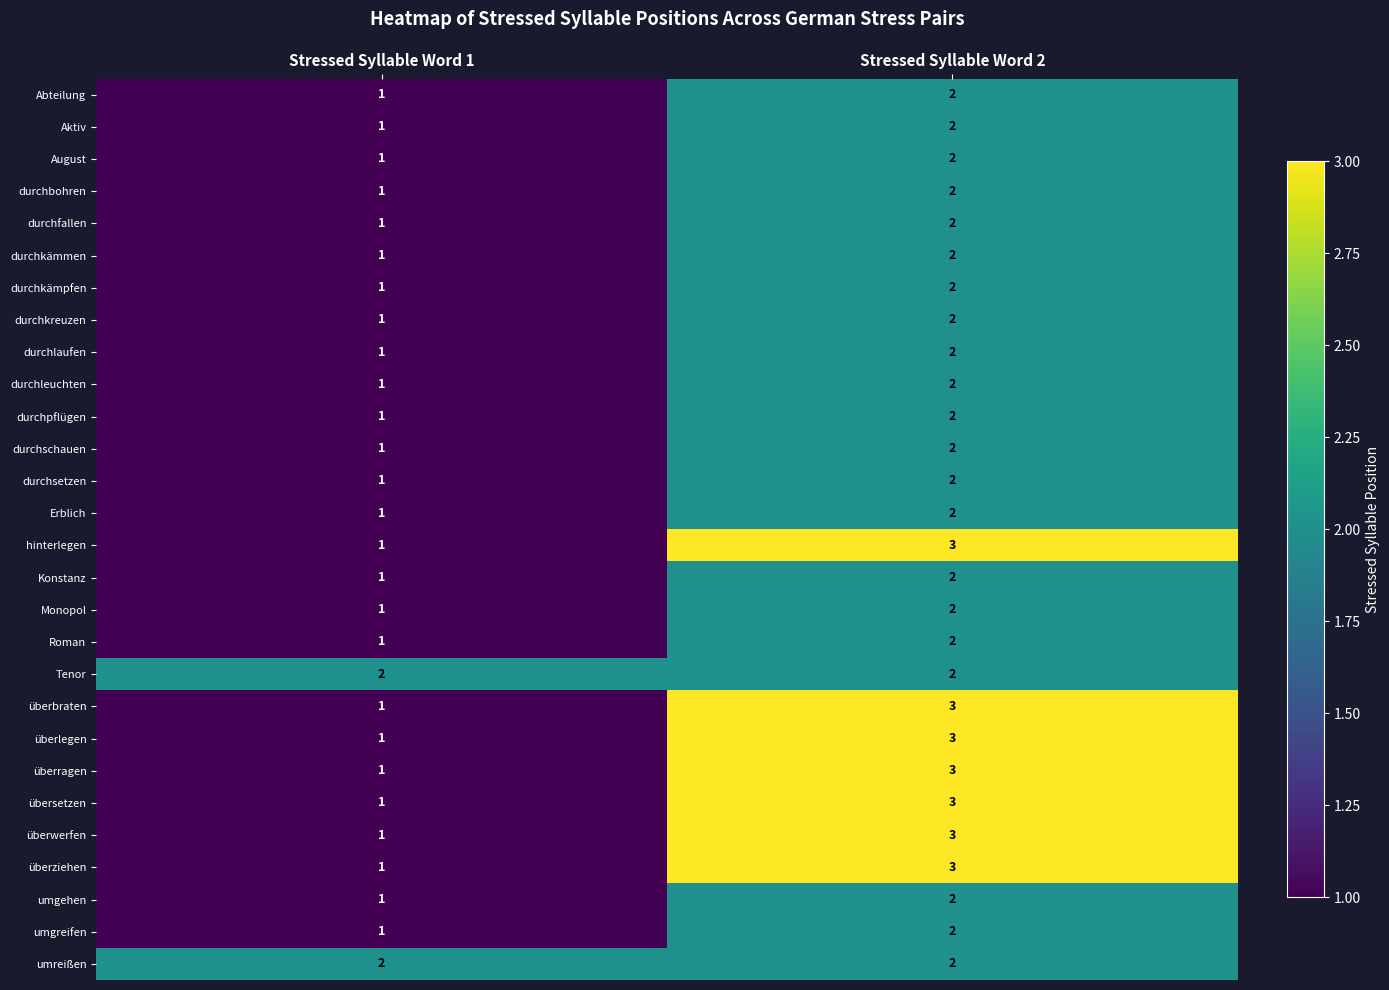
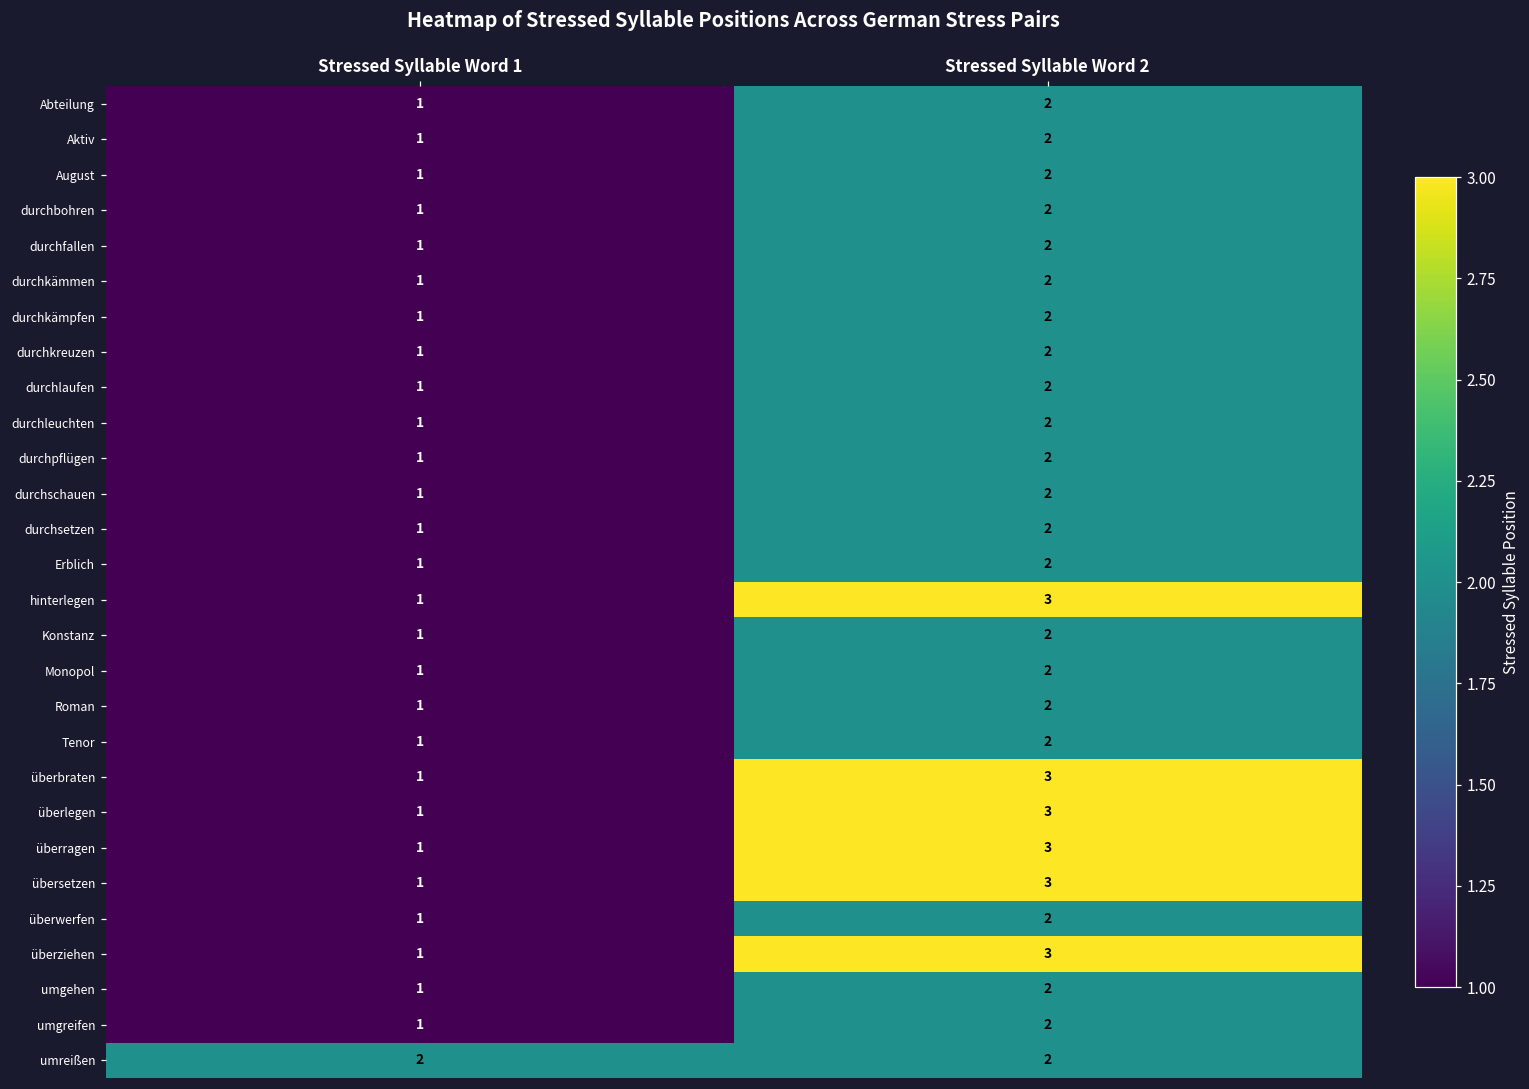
Tenor, Stressed Syllable Word 1: 2 -> 1
überwerfen, Stressed Syllable Word 2: 3 -> 2
